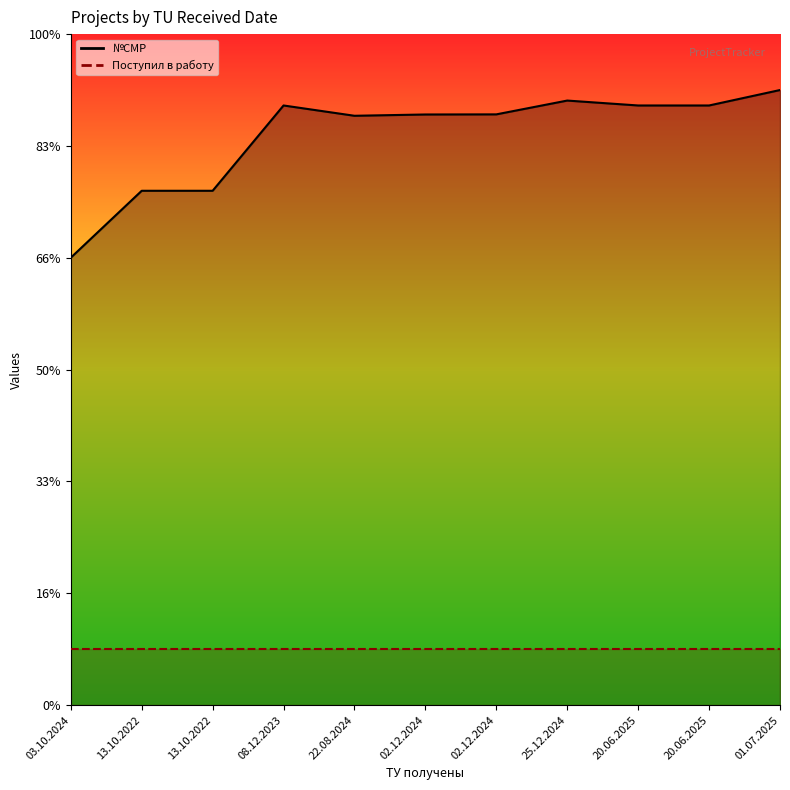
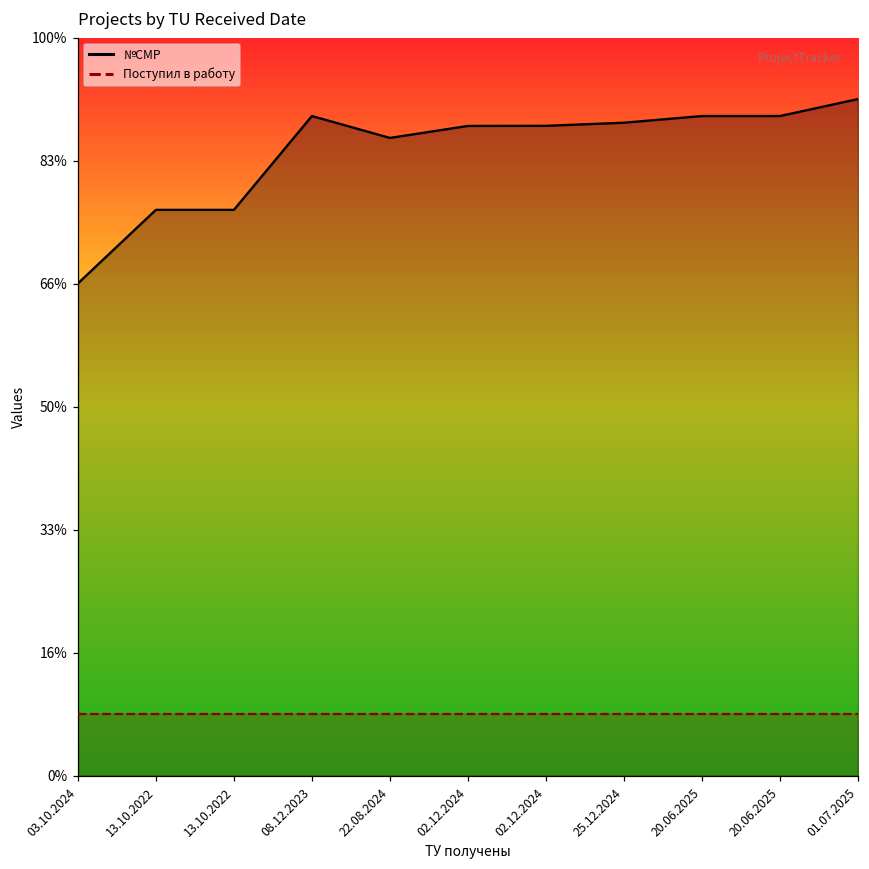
№СМР, 22.08.2024: 88% -> 86%
№СМР, 25.12.2024: 90% -> 88%
